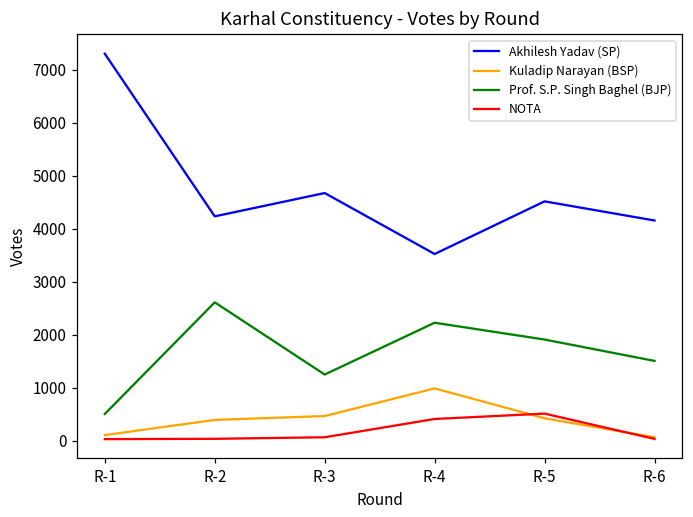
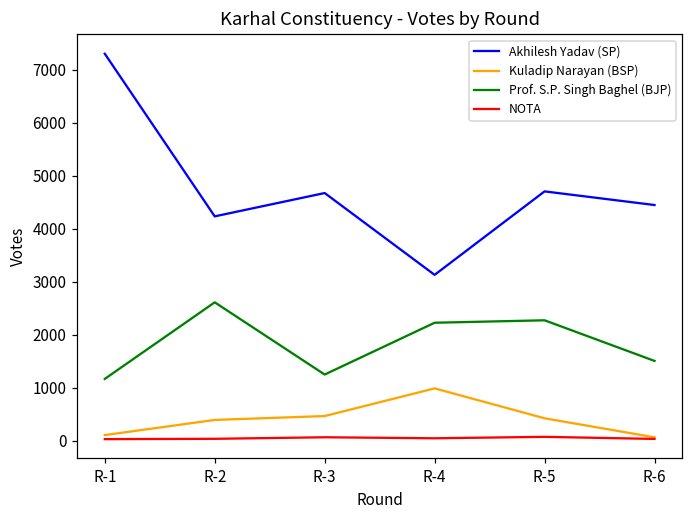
Prof. S.P. Singh Baghel (BJP), R-1: 500 -> 1200
Akhilesh Yadav (SP), R-4: 3500 -> 3100
NOTA, R-4: 400 -> 0
Akhilesh Yadav (SP), R-5: 4500 -> 4700
Prof. S.P. Singh Baghel (BJP), R-5: 1900 -> 2300
NOTA, R-5: 500 -> 100
Akhilesh Yadav (SP), R-6: 4200 -> 4400
